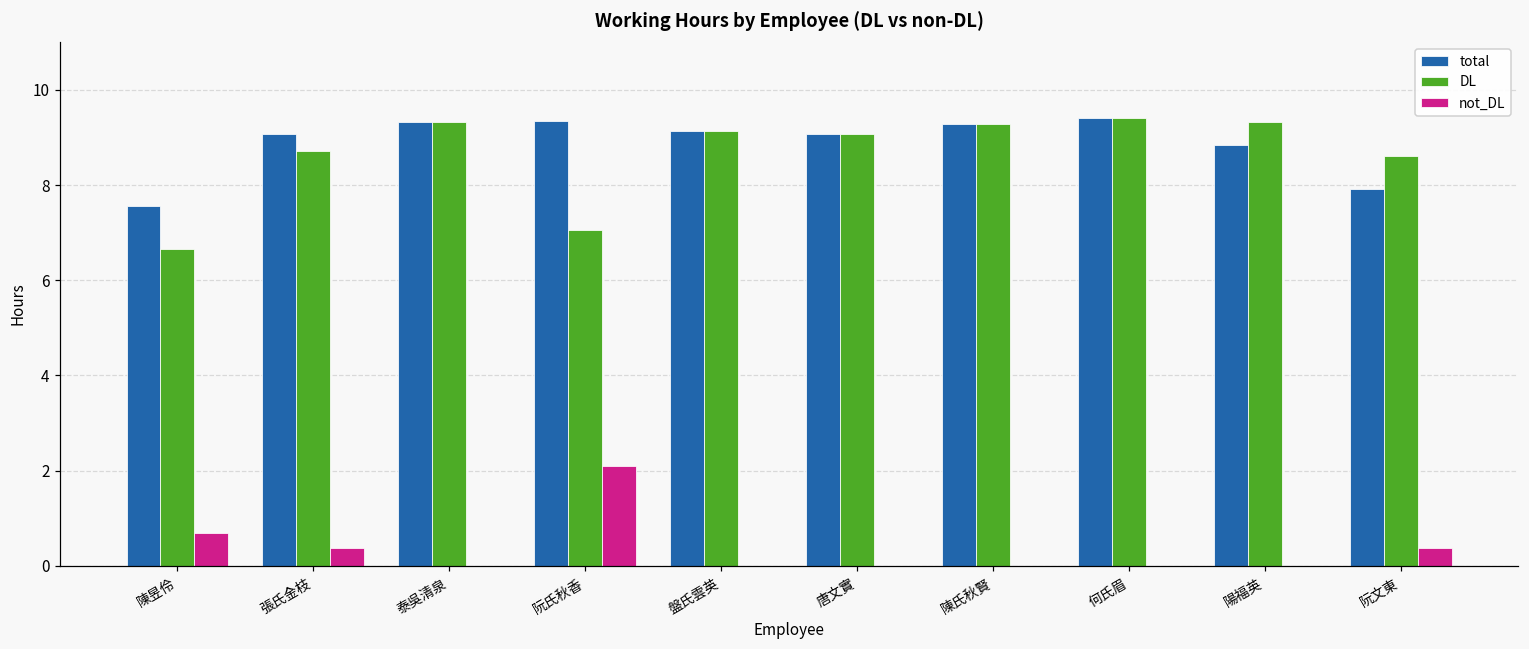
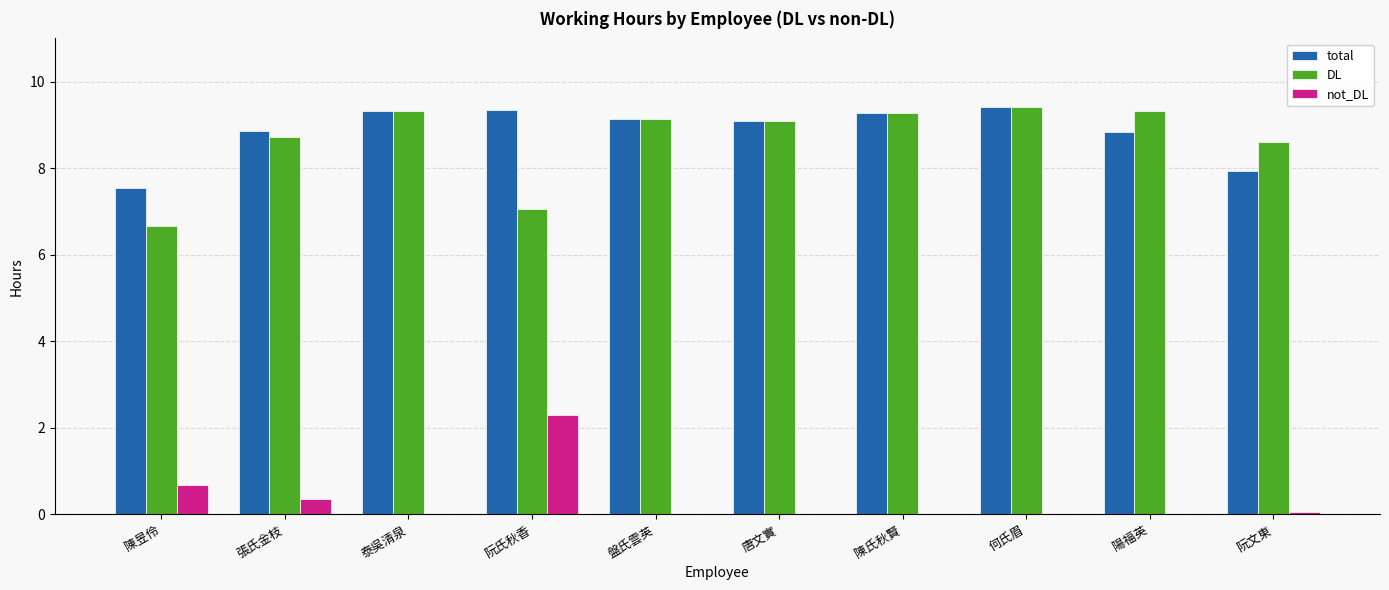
total, 張氏金枝: 9.1 -> 8.9
not_DL, 阮氏秋香: 2.1 -> 2.3
not_DL, 阮文東: 0.4 -> 0.1
